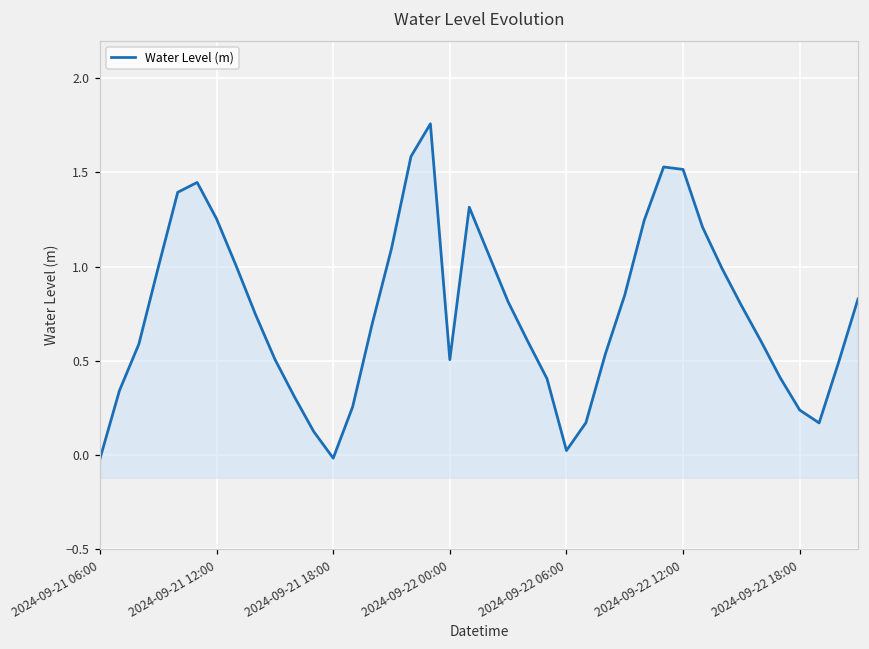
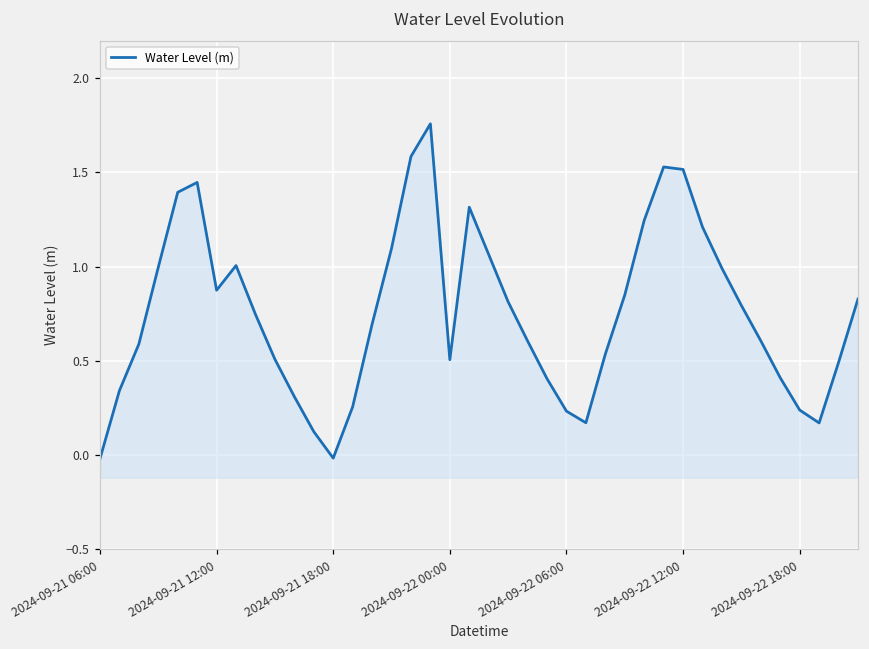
2024-09-21 12:00: 1.25 -> 0.87
2024-09-22 06:00: 0.02 -> 0.23
